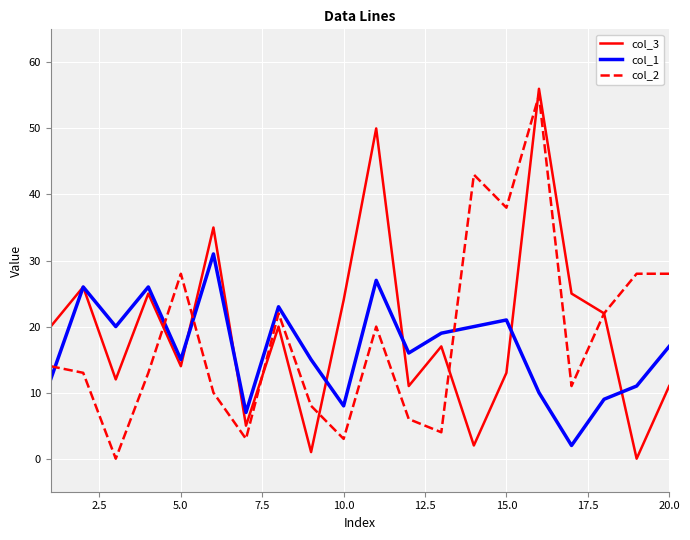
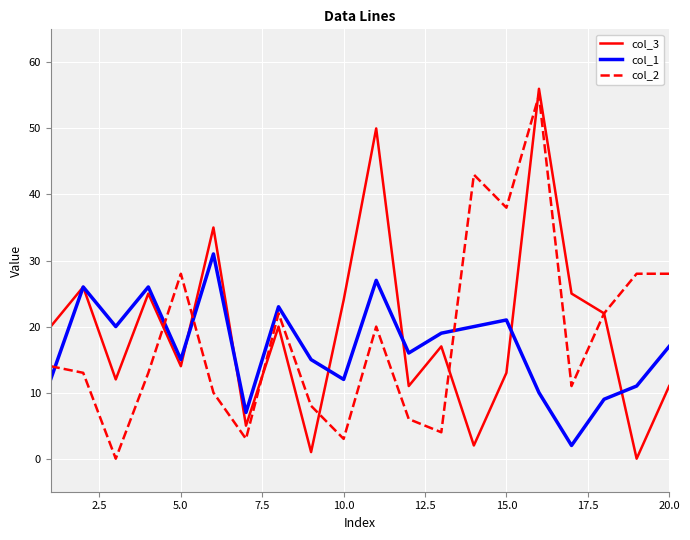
col_1, 10.0: 8 -> 12
